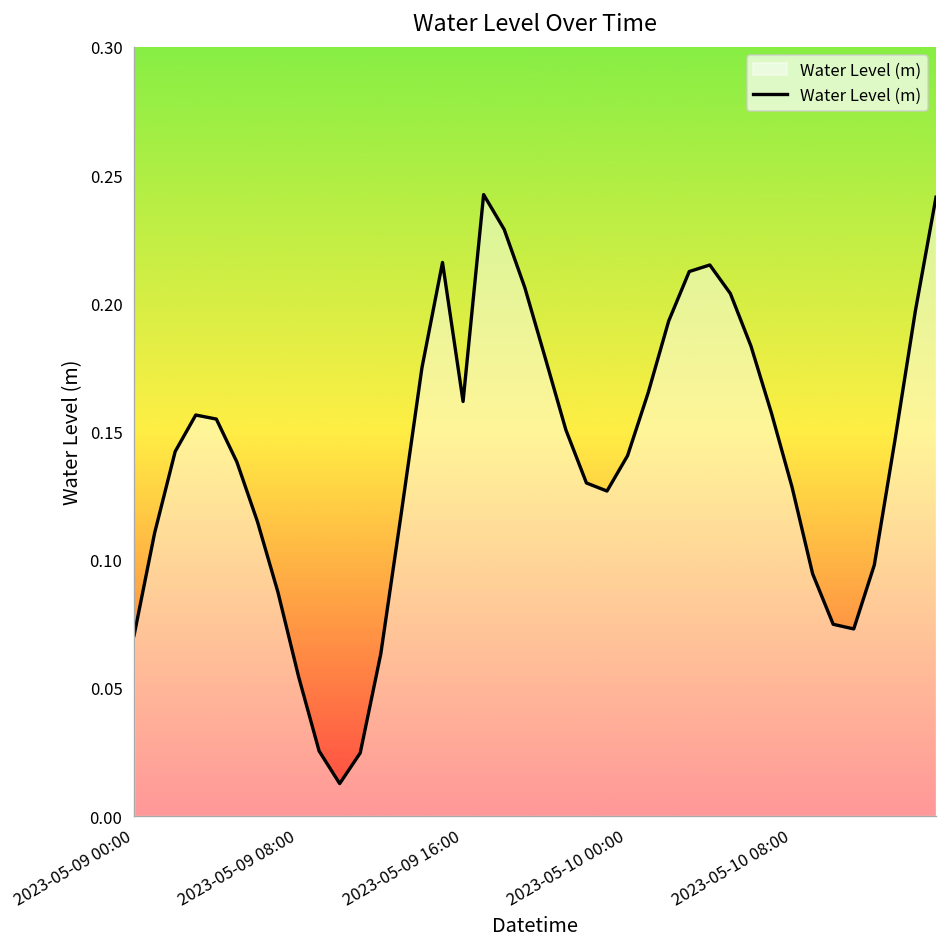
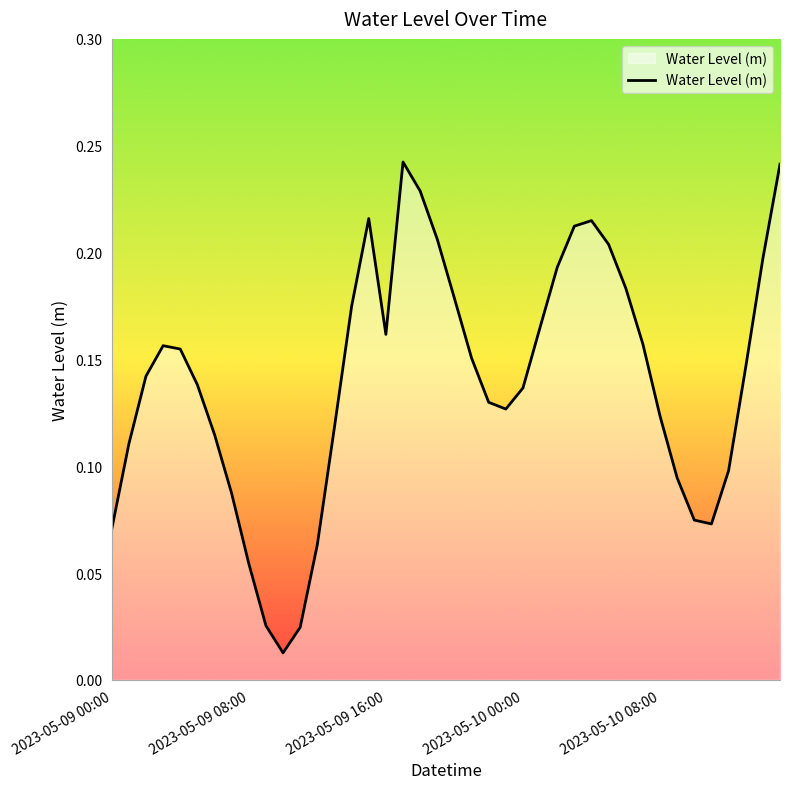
2023-05-10 00:00: 0.141 -> 0.137
2023-05-10 08:00: 0.128 -> 0.123
